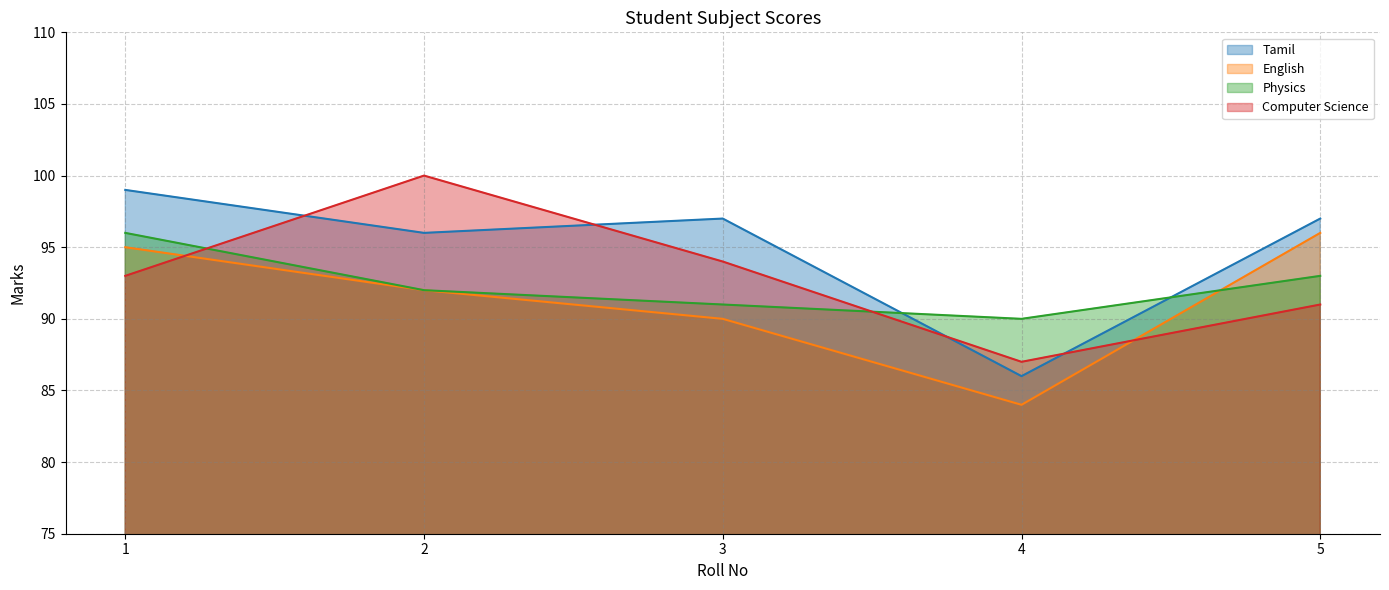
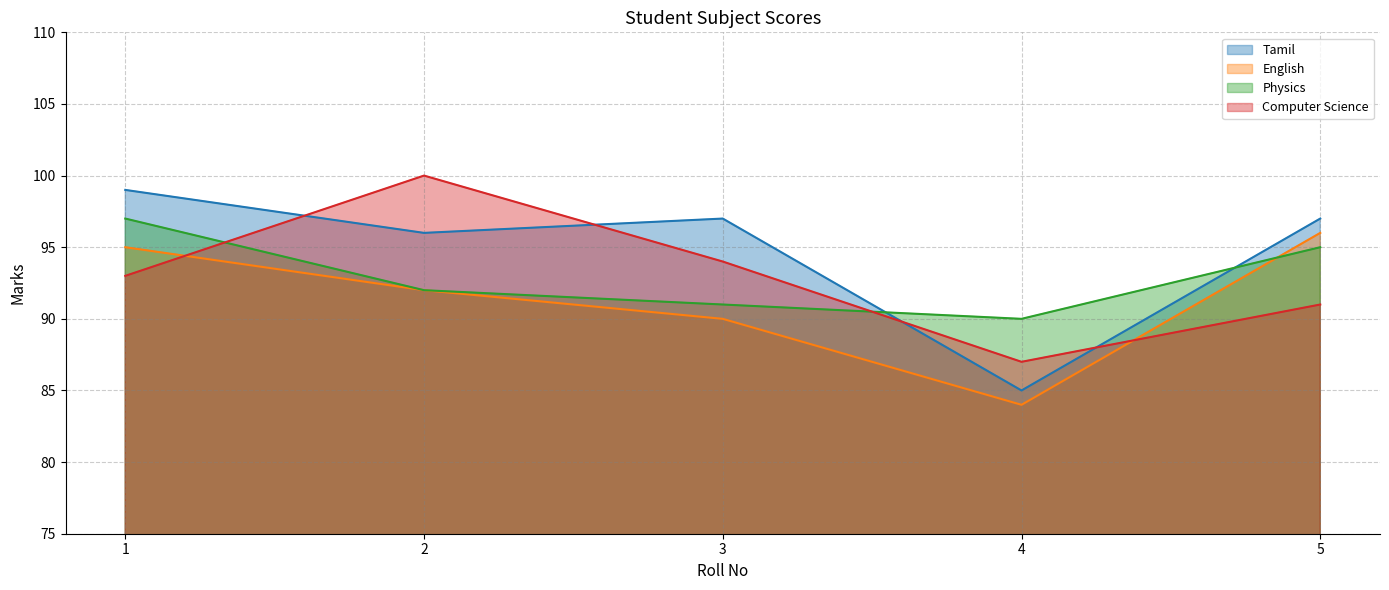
Physics, 1: 96 -> 97
Tamil, 4: 86 -> 85
Physics, 5: 93 -> 95
